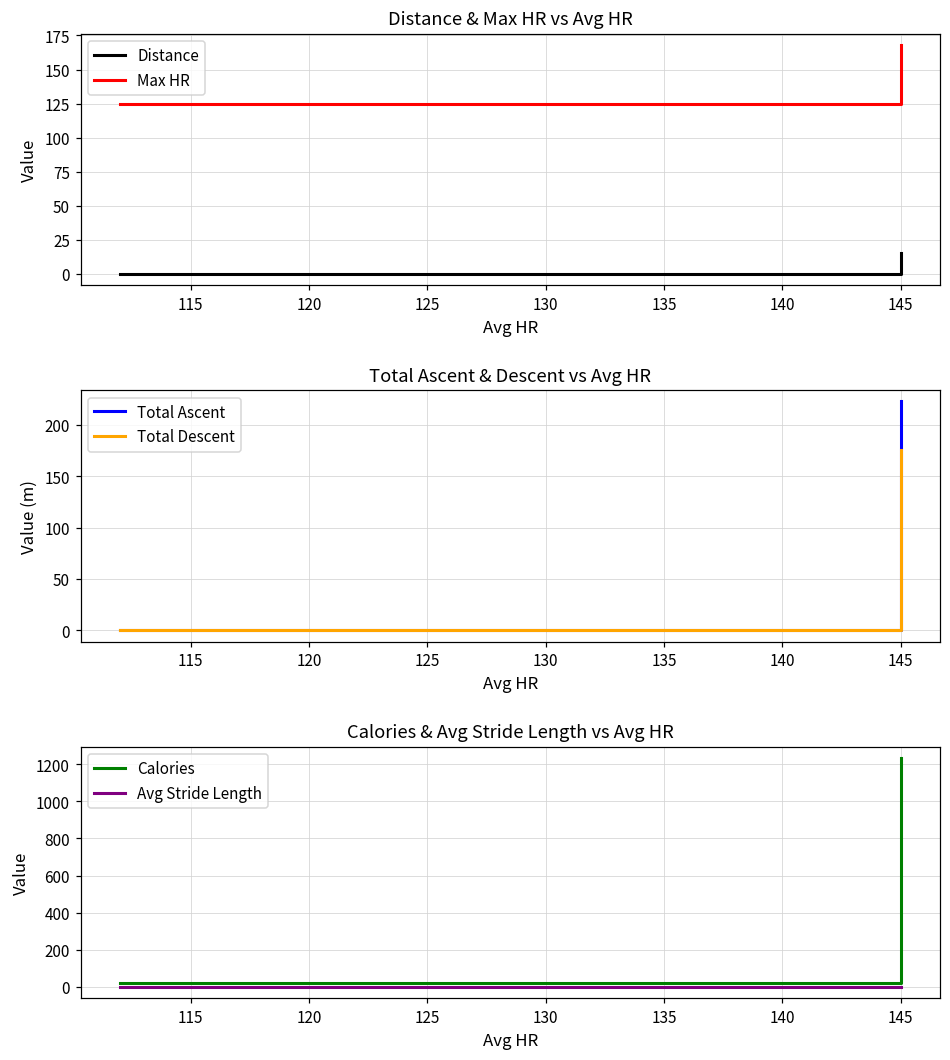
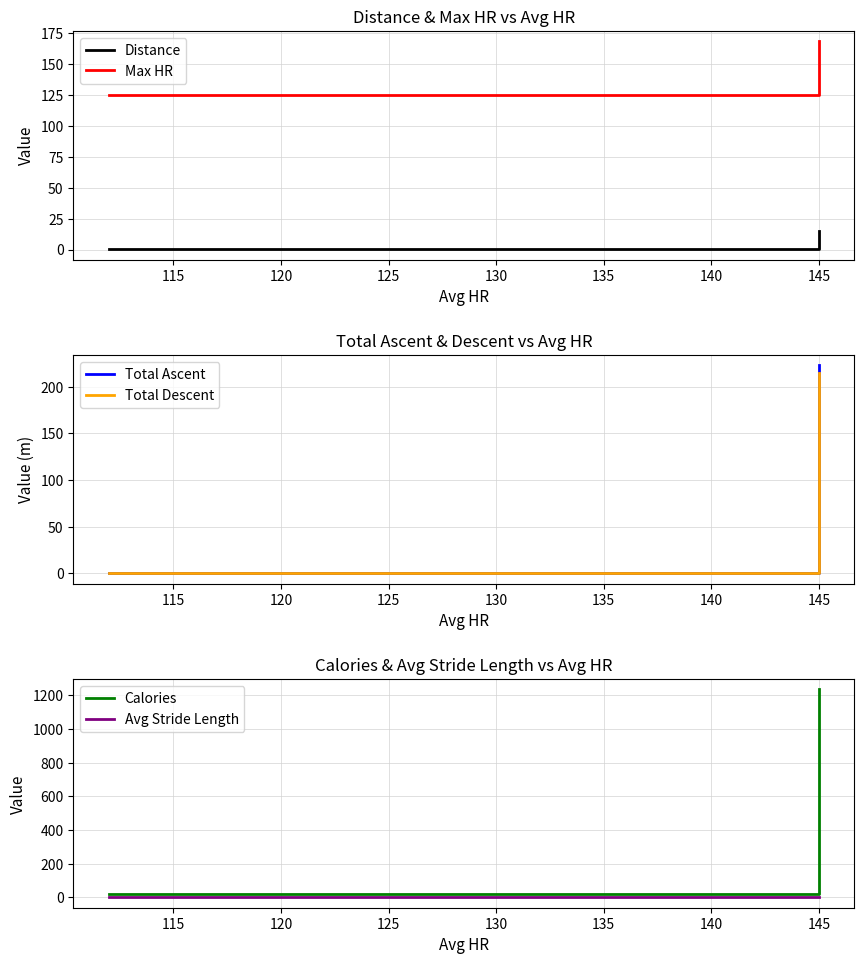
Total Ascent & Descent vs Avg HR, Total Descent, 145: 180 -> 220
